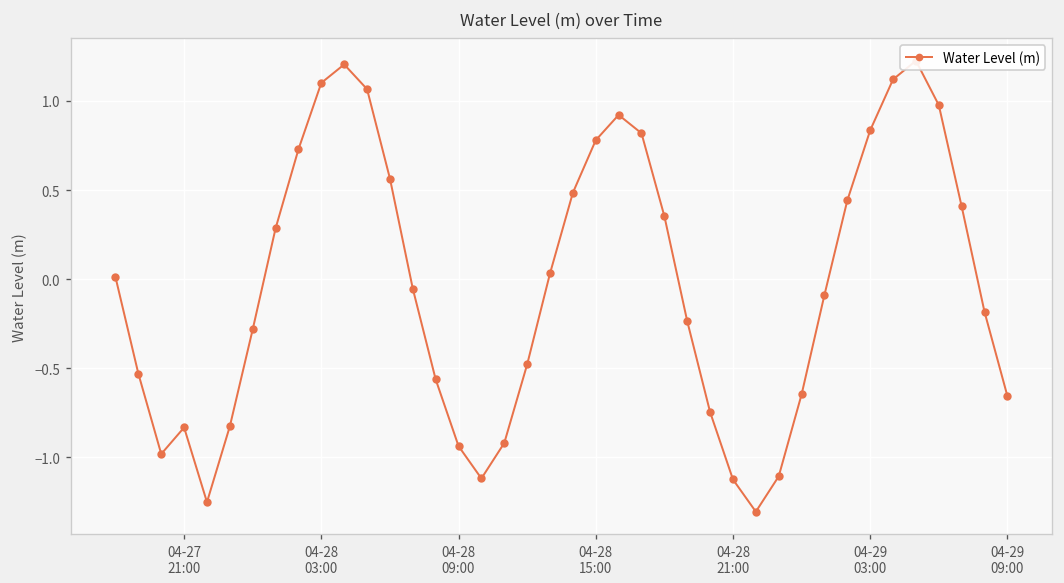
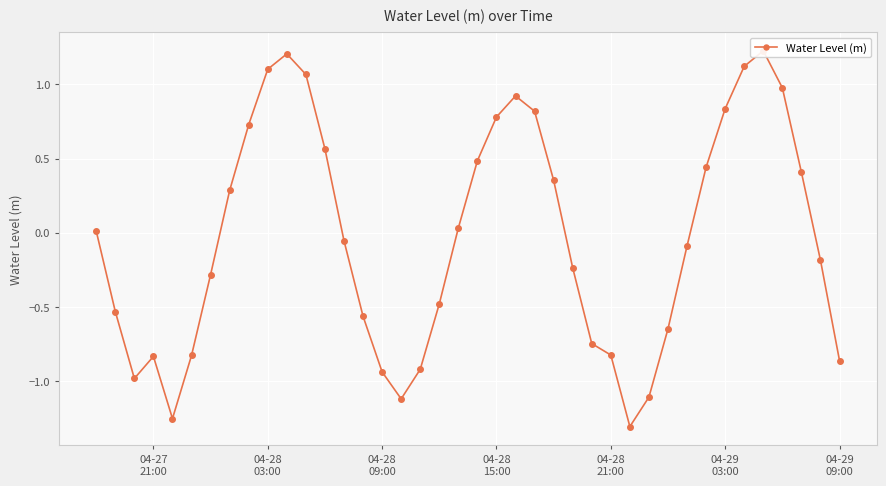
04-28 21:00: -1.12 -> -0.82
04-29 09:00: -0.66 -> -0.86
